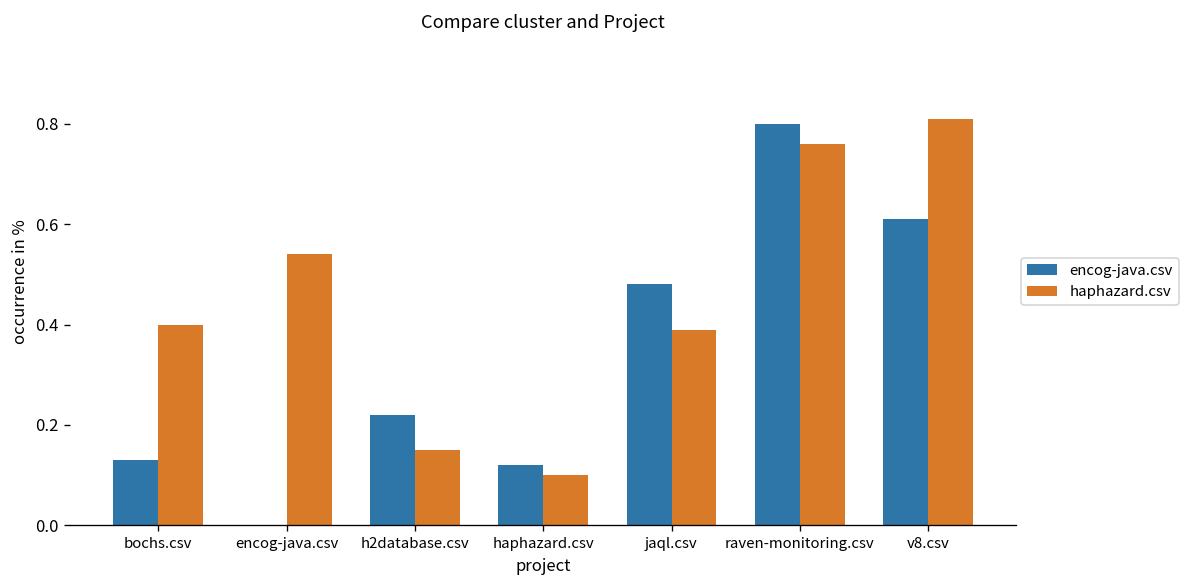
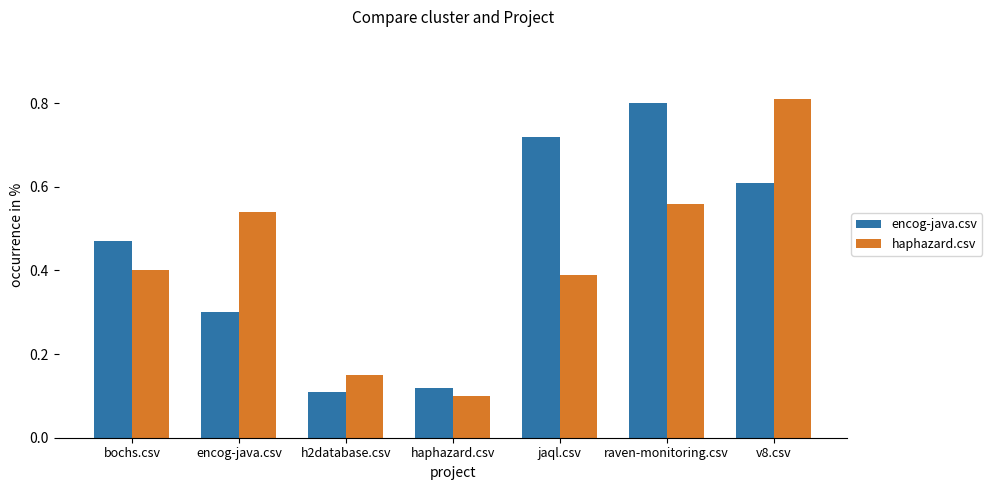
encog-java.csv, bochs.csv: 0.13 -> 0.47
encog-java.csv, encog-java.csv: 0.0 -> 0.3
encog-java.csv, h2database.csv: 0.22 -> 0.11
encog-java.csv, jaql.csv: 0.48 -> 0.72
haphazard.csv, raven-monitoring.csv: 0.76 -> 0.56
